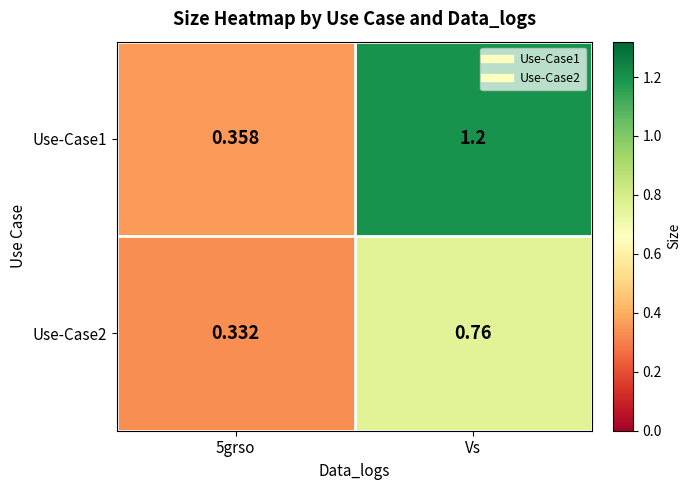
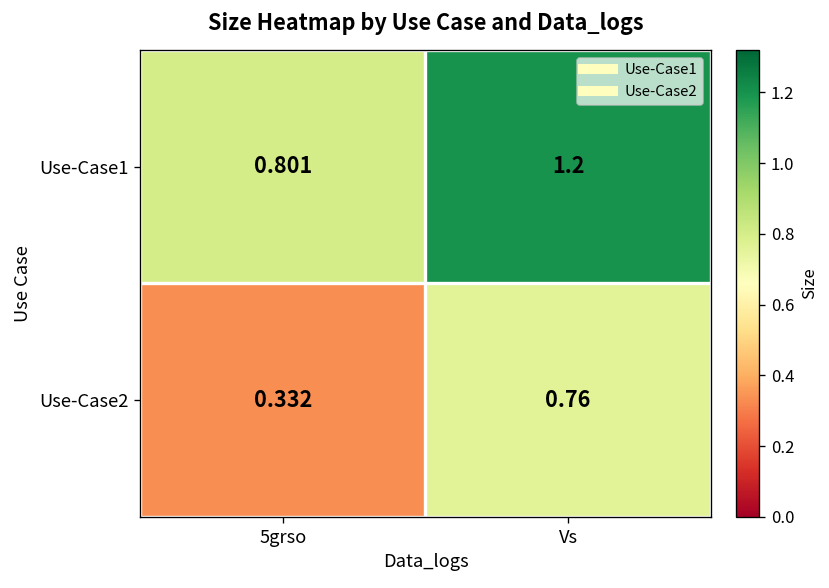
Use-Case1, 5grso: 0.358 -> 0.801
